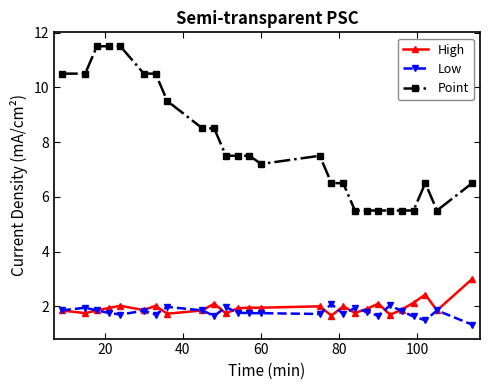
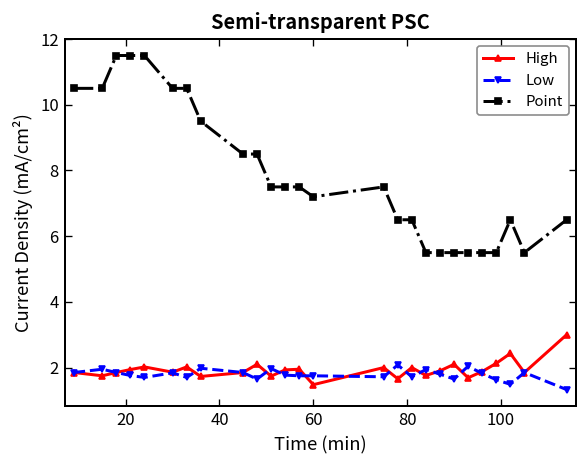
High, 60: 2.0 -> 1.5
